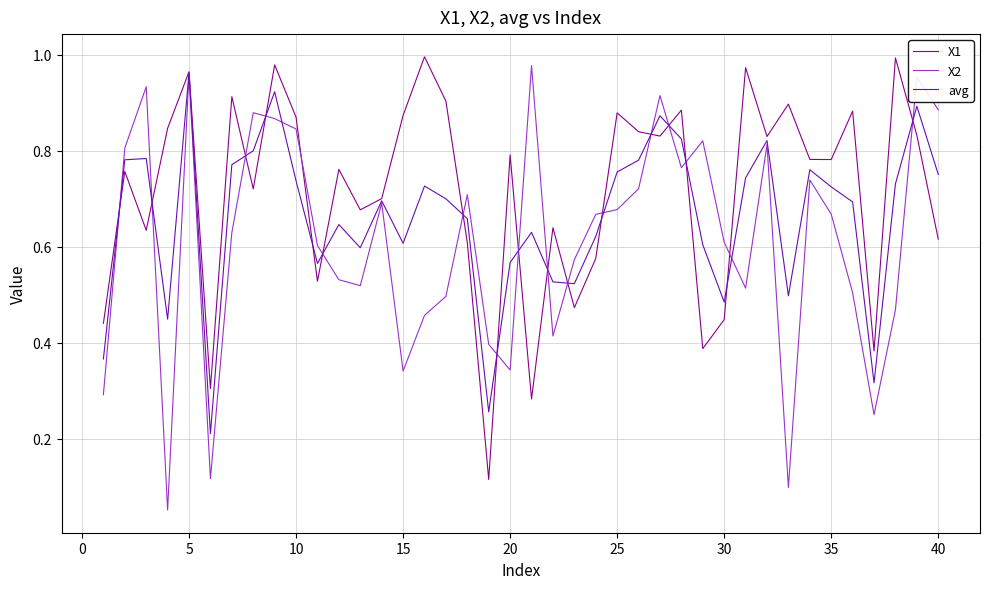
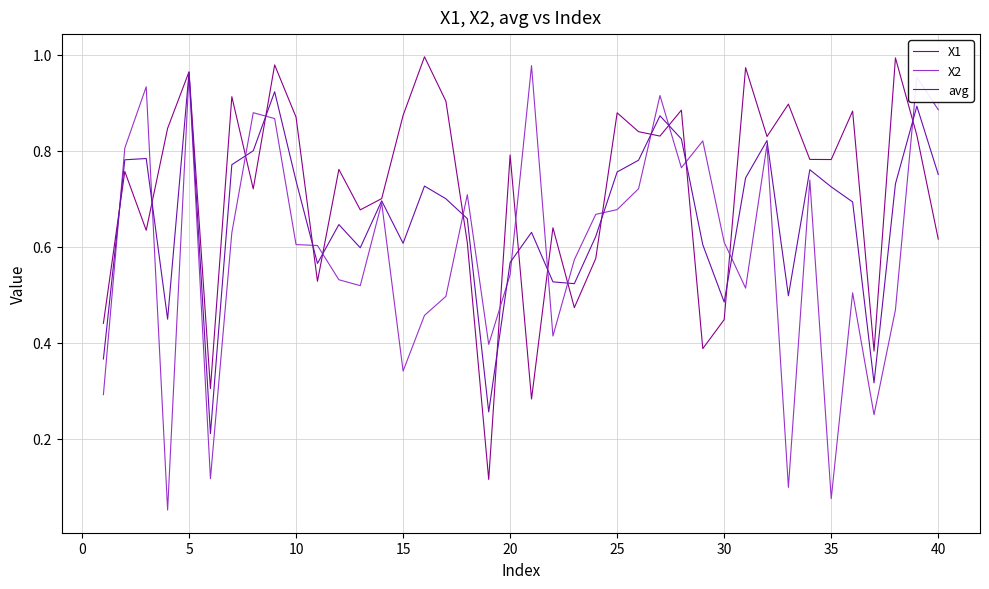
X2, 10: 0.85 -> 0.60
X2, 20: 0.34 -> 0.54
X2, 35: 0.67 -> 0.08
